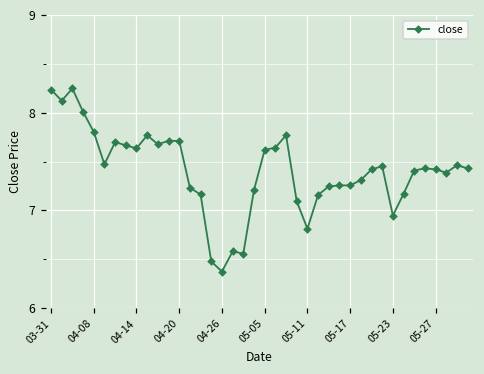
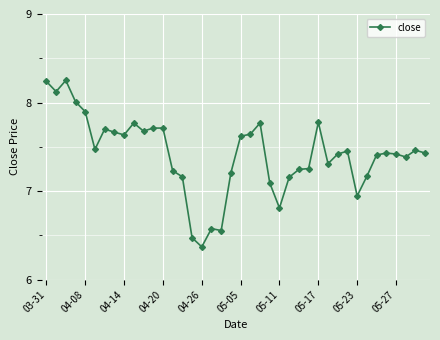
04-08: 7.8 -> 7.9
05-17: 7.3 -> 7.8
